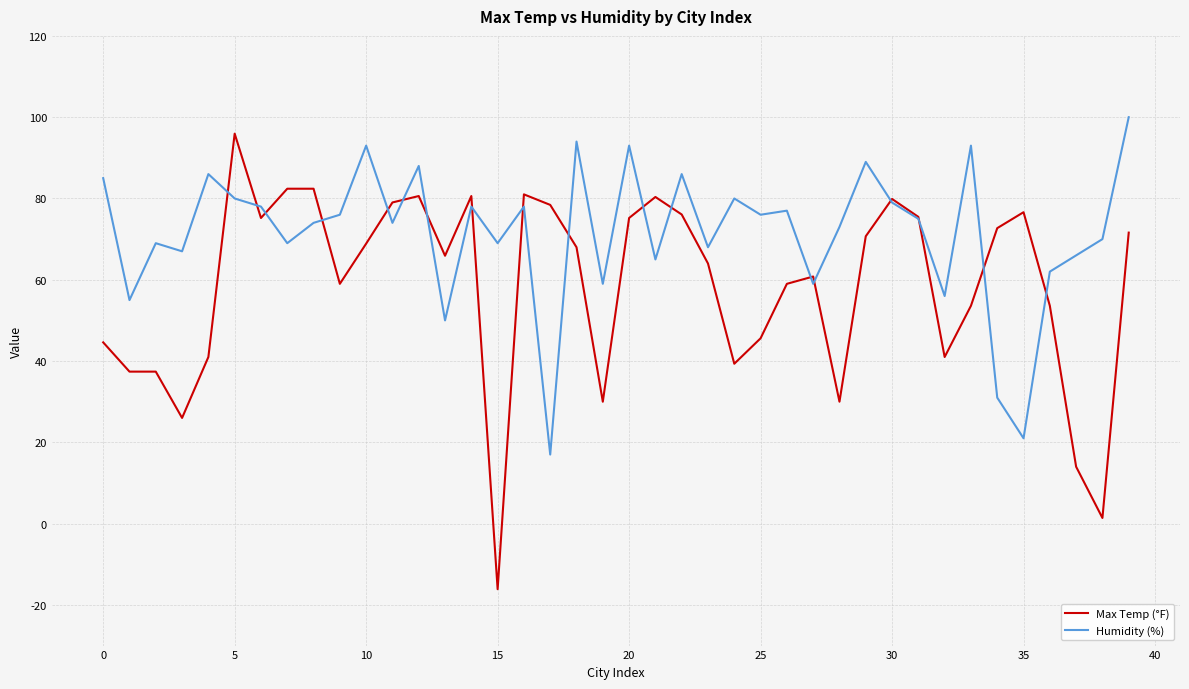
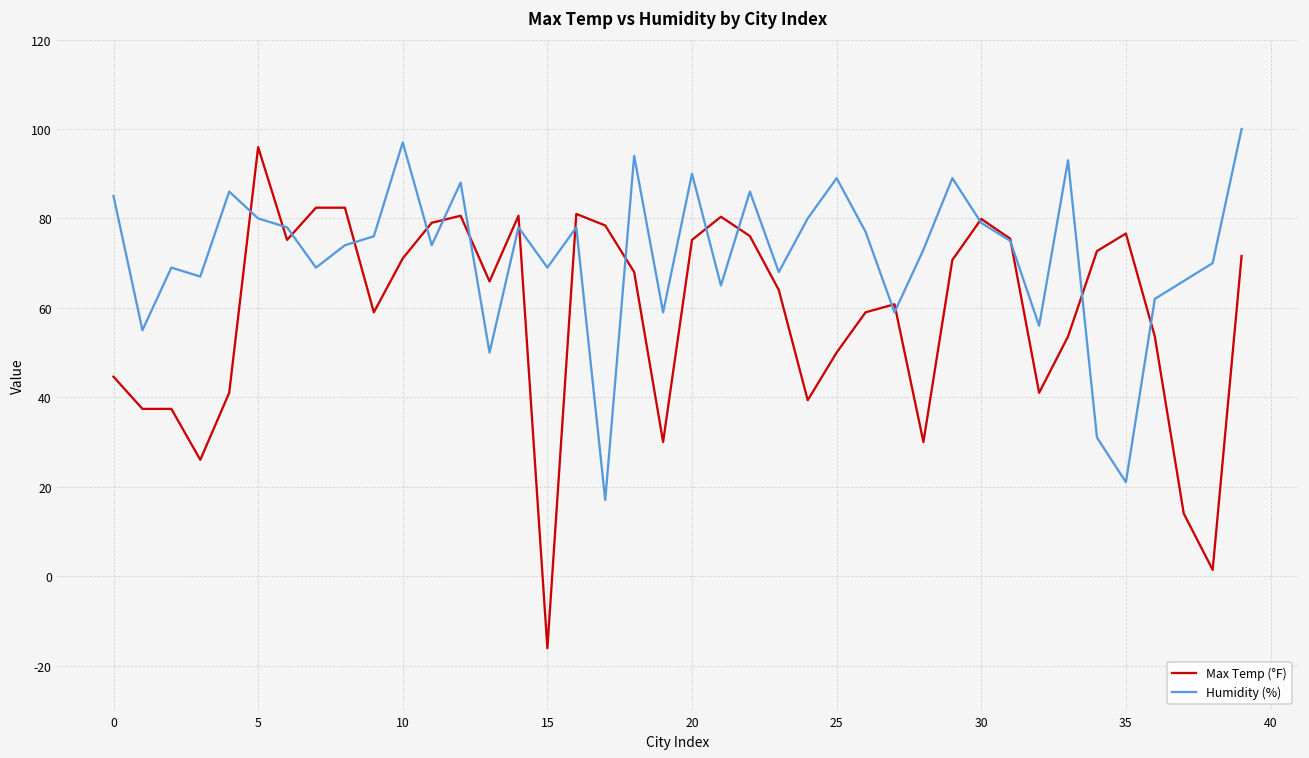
Max Temp (°F), 10: 69 -> 71
Humidity (%), 10: 93 -> 97
Humidity (%), 20: 93 -> 90
Max Temp (°F), 25: 46 -> 50
Humidity (%), 25: 76 -> 89
